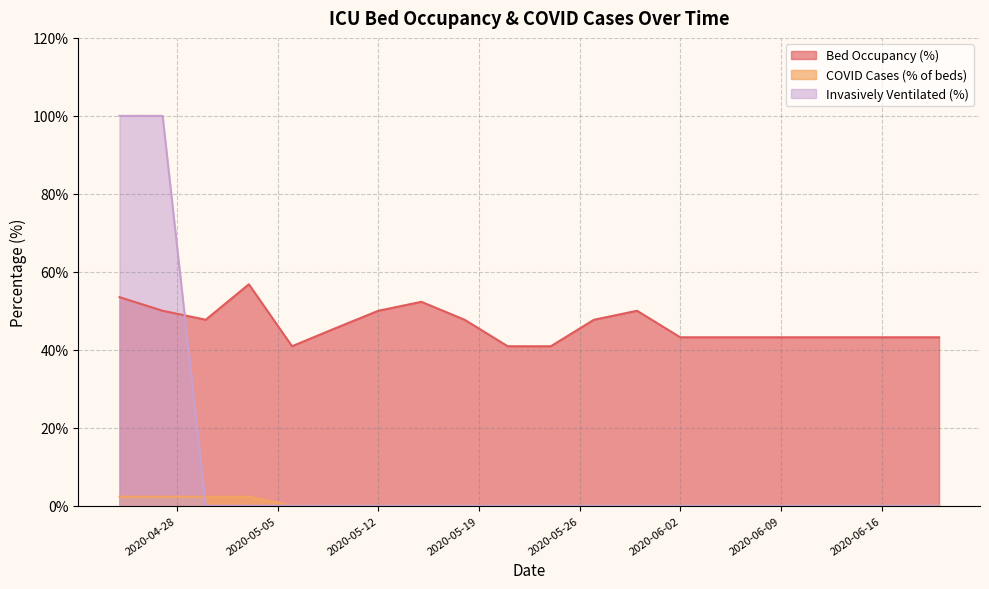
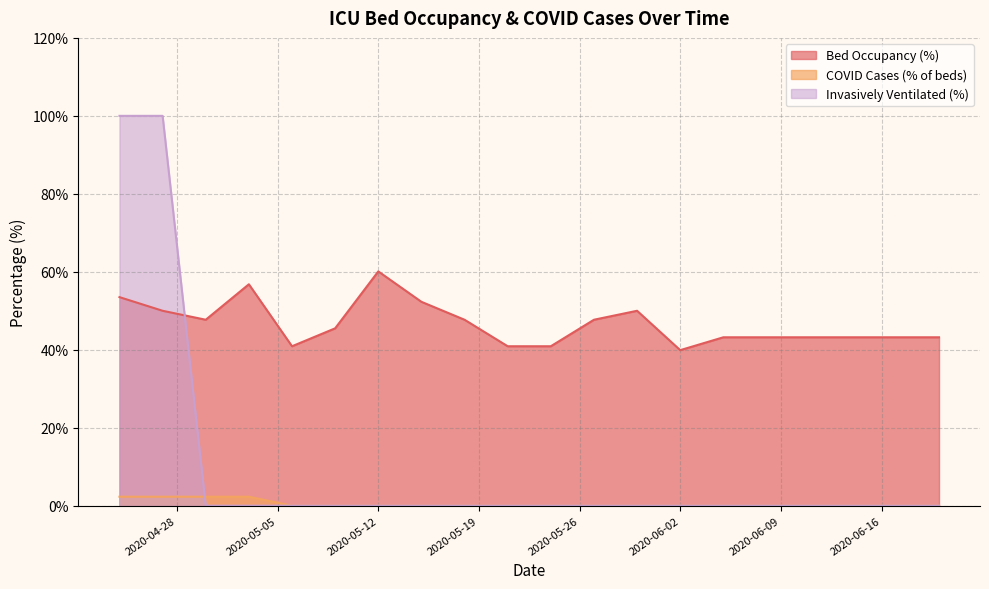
Bed Occupancy (%), 2020-05-12: 50% -> 60%
Bed Occupancy (%), 2020-06-02: 43% -> 40%
